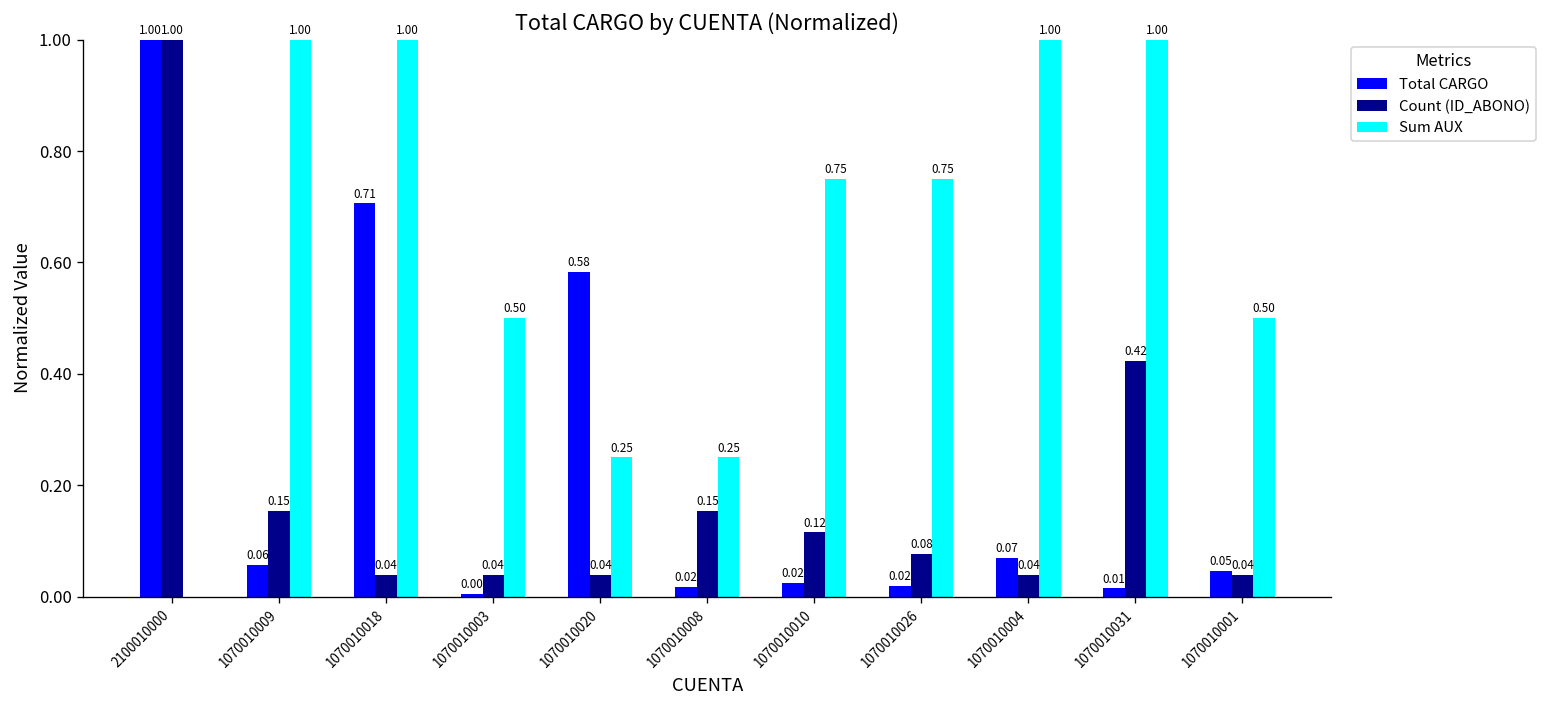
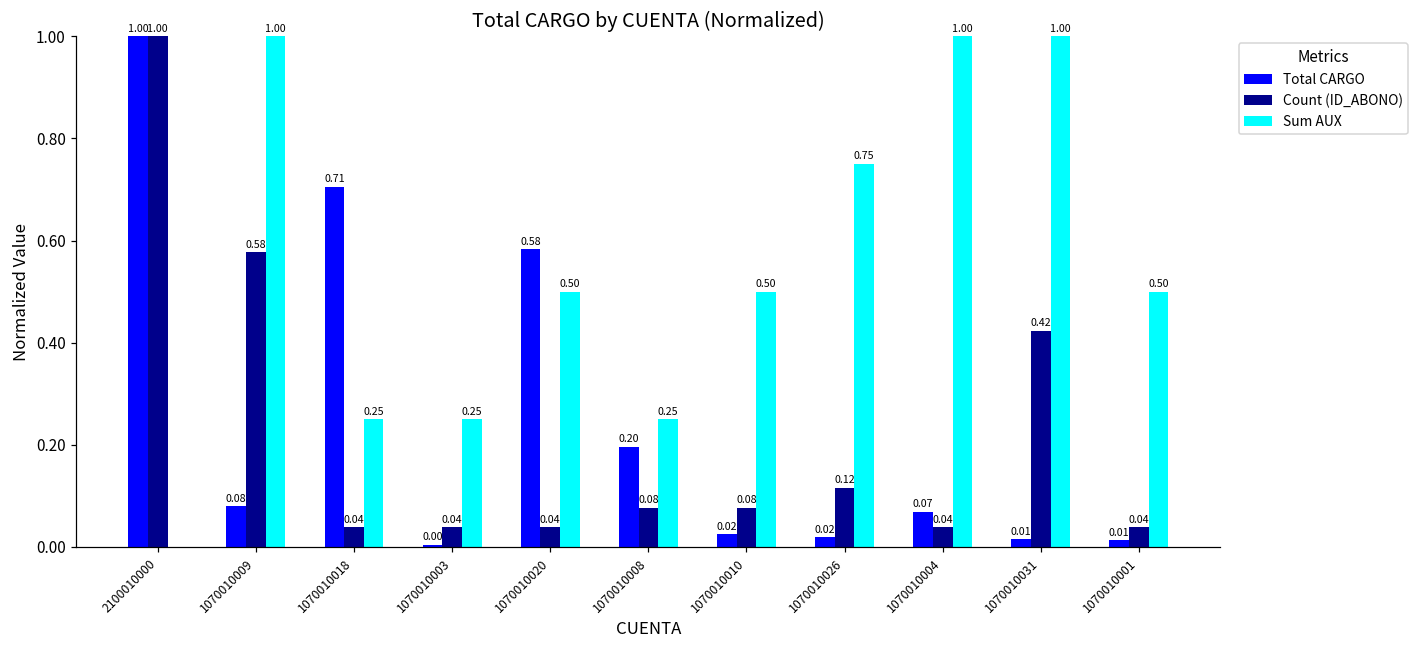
Total CARGO, 1070010009: 0.06 -> 0.08
Count (ID_ABONO), 1070010009: 0.15 -> 0.58
Sum AUX, 1070010018: 1.00 -> 0.25
Sum AUX, 1070010003: 0.50 -> 0.25
Sum AUX, 1070010020: 0.25 -> 0.50
Total CARGO, 1070010008: 0.02 -> 0.20
Count (ID_ABONO), 1070010008: 0.15 -> 0.08
Count (ID_ABONO), 1070010010: 0.12 -> 0.08
Sum AUX, 1070010010: 0.75 -> 0.50
Count (ID_ABONO), 1070010026: 0.08 -> 0.12
Total CARGO, 1070010001: 0.05 -> 0.01
